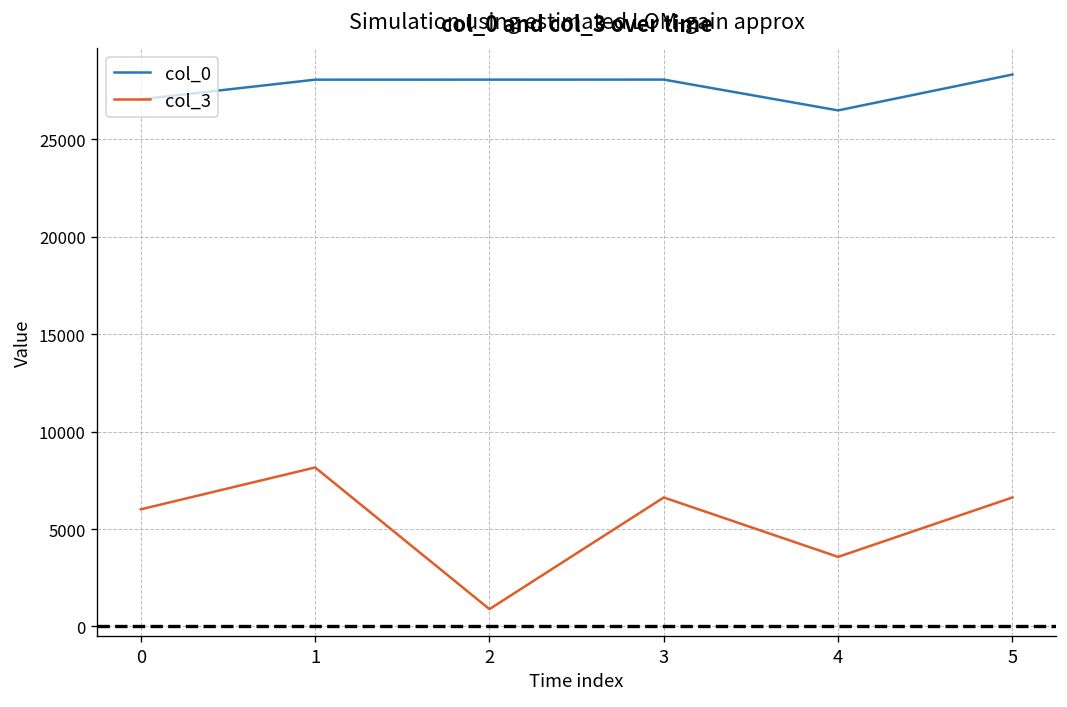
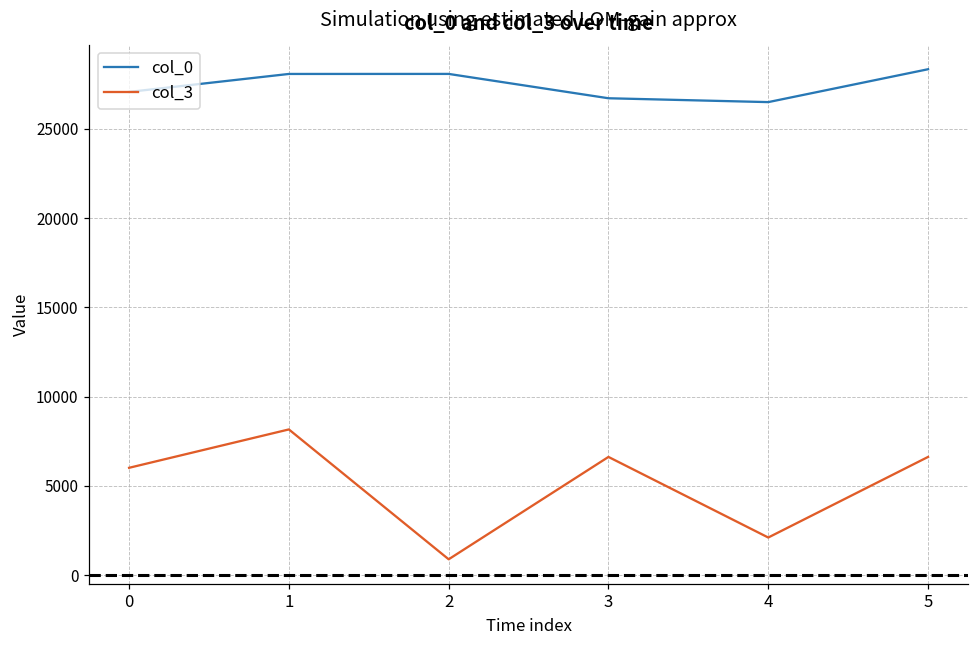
col_0, 3: 28100 -> 26700
col_3, 4: 3600 -> 2100
